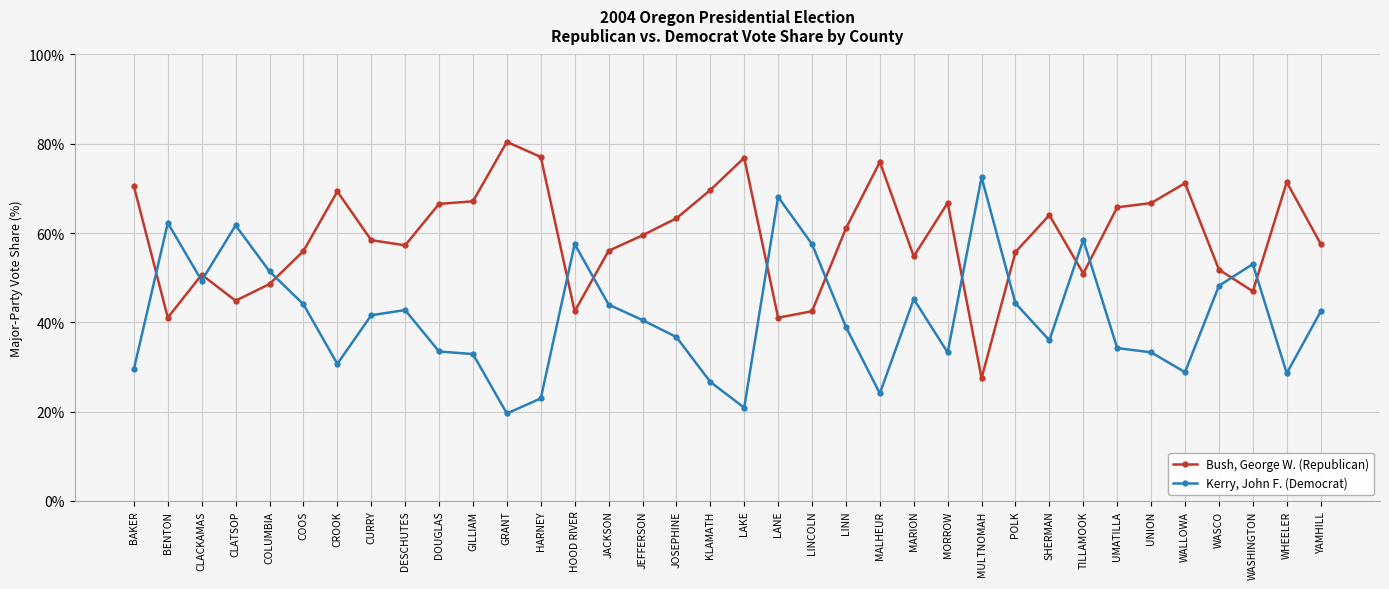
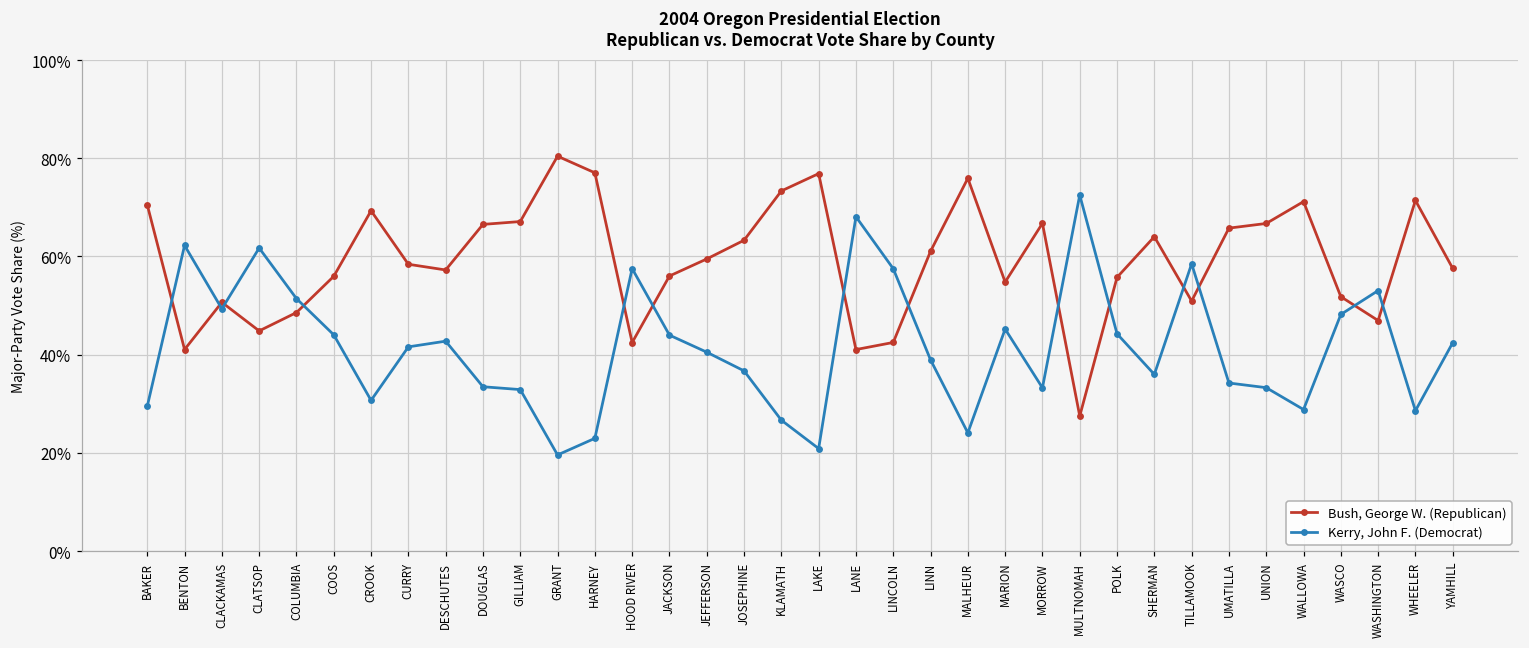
Bush, George W. (Republican), KLAMATH: 70% -> 73%
